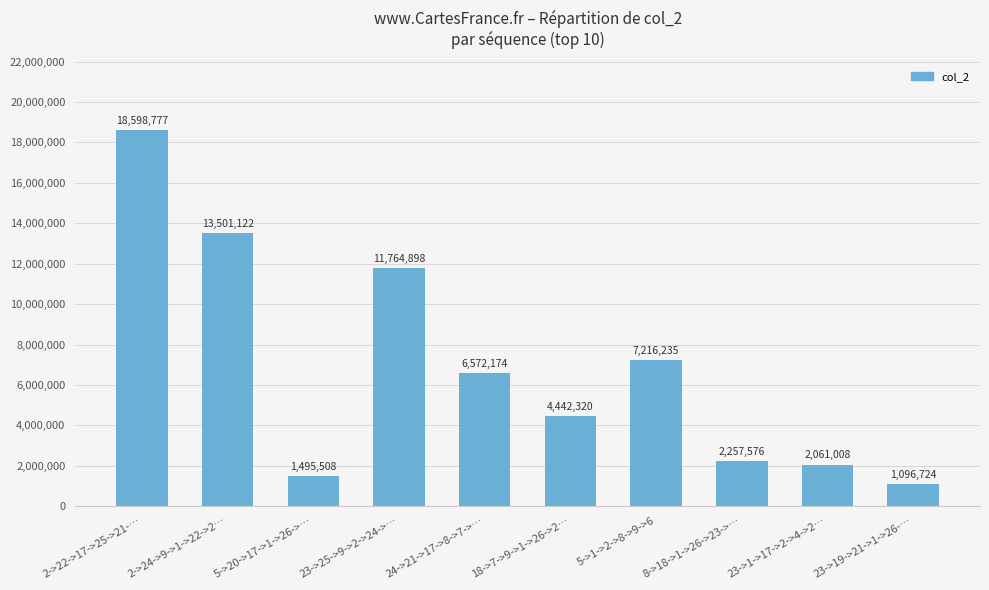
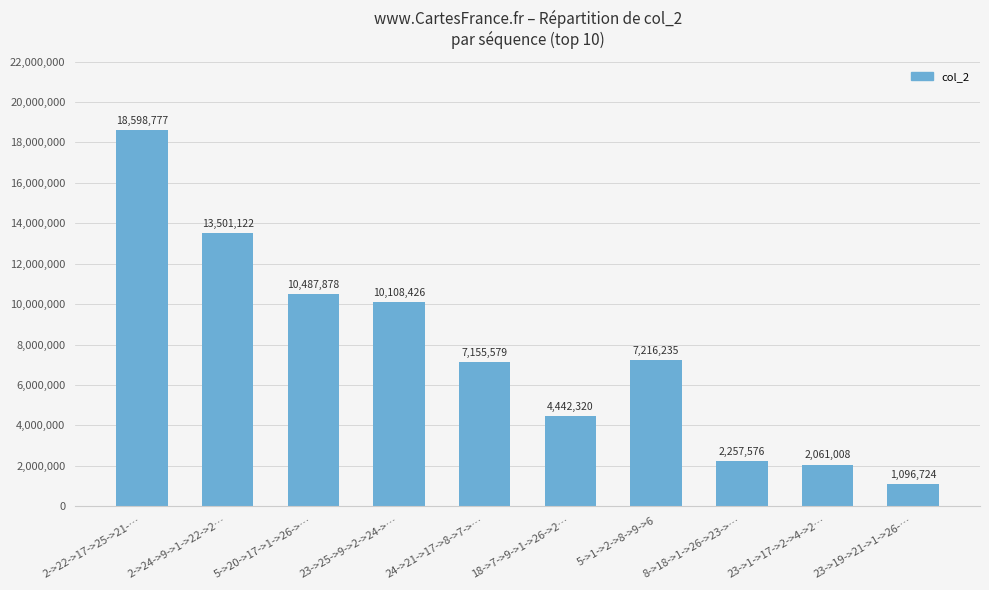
5->20->17->1->26->…: 1,495,508 -> 10,487,878
23->25->9->2->24->…: 11,764,898 -> 10,108,426
24->21->17->8->7->…: 6,572,174 -> 7,155,579
